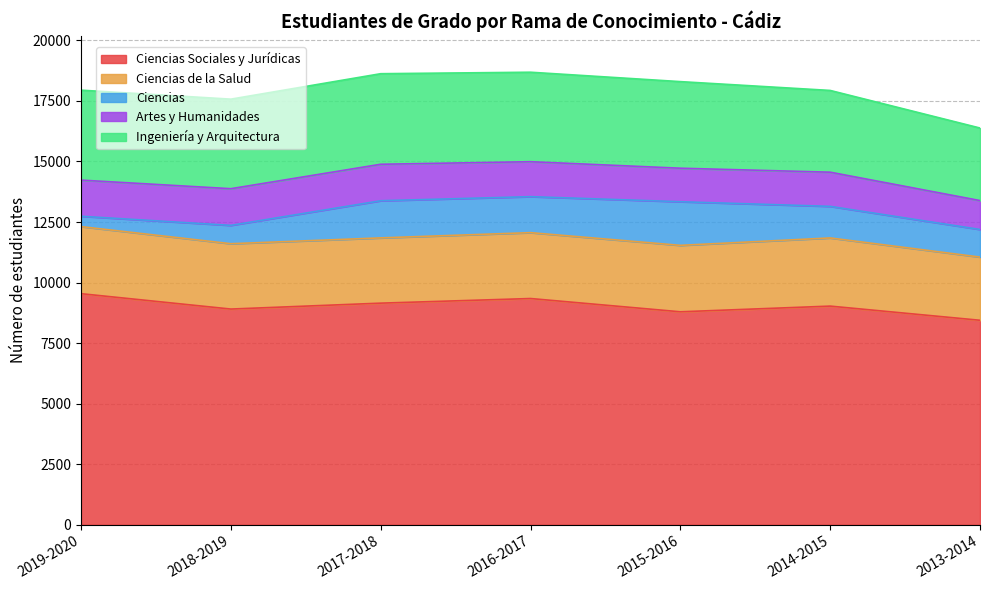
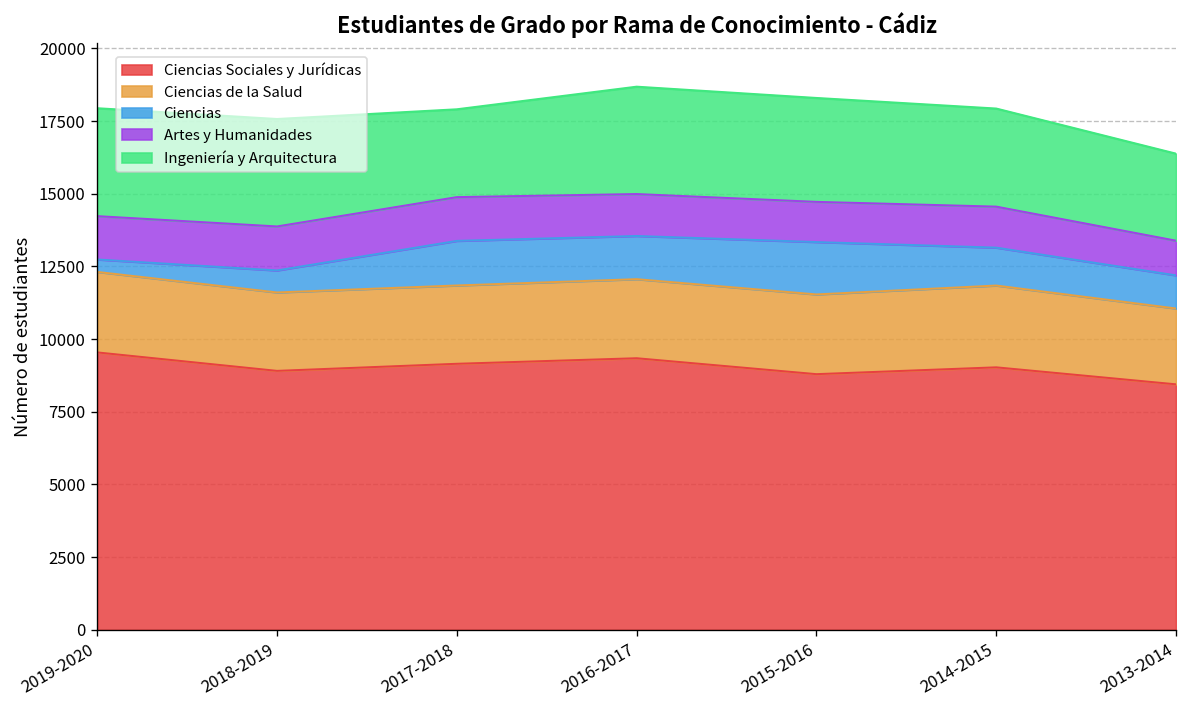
Ingeniería y Arquitectura, 2017-2018: 3700 -> 3000
